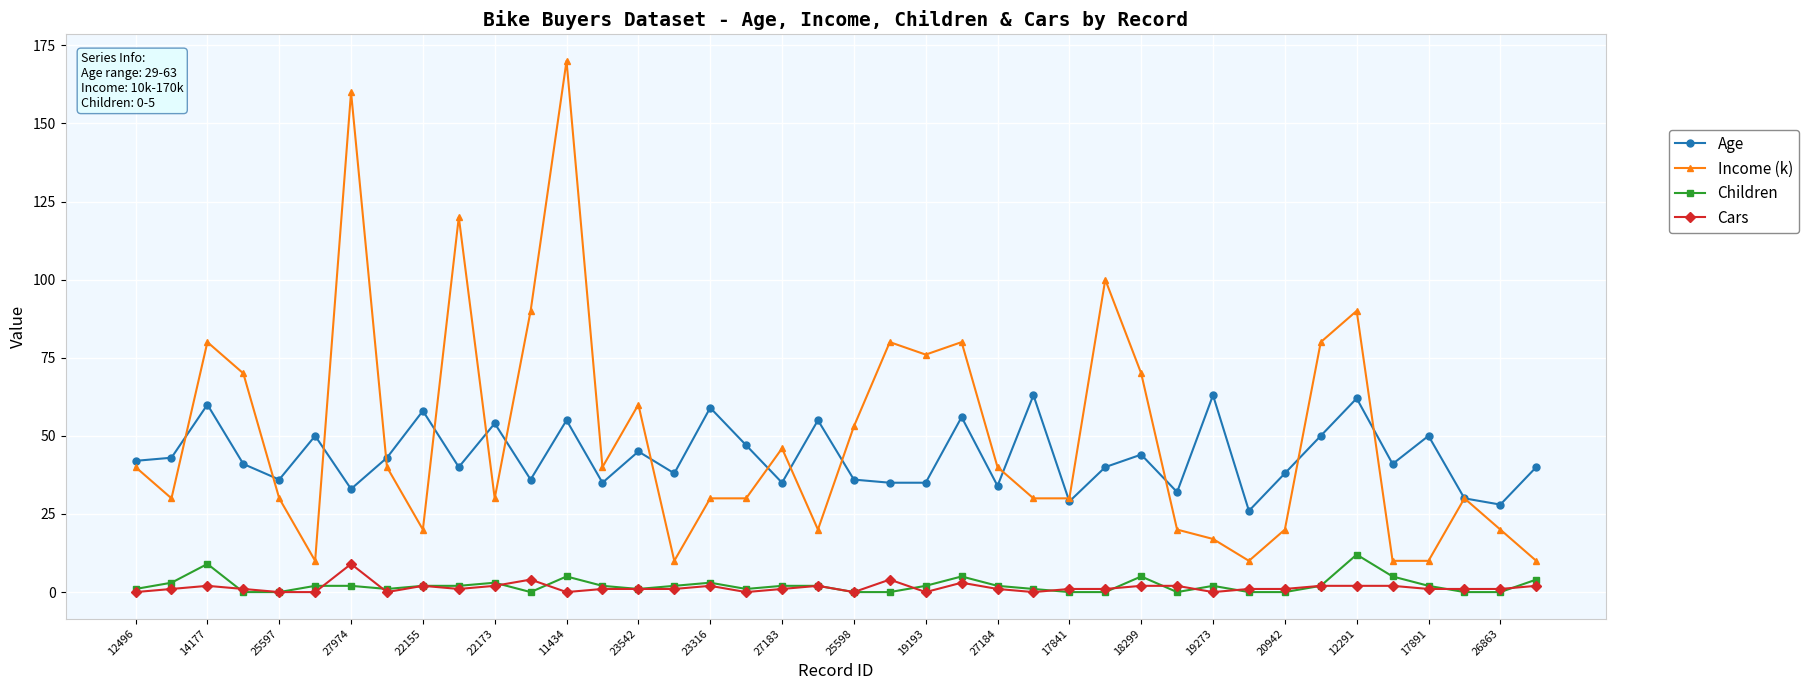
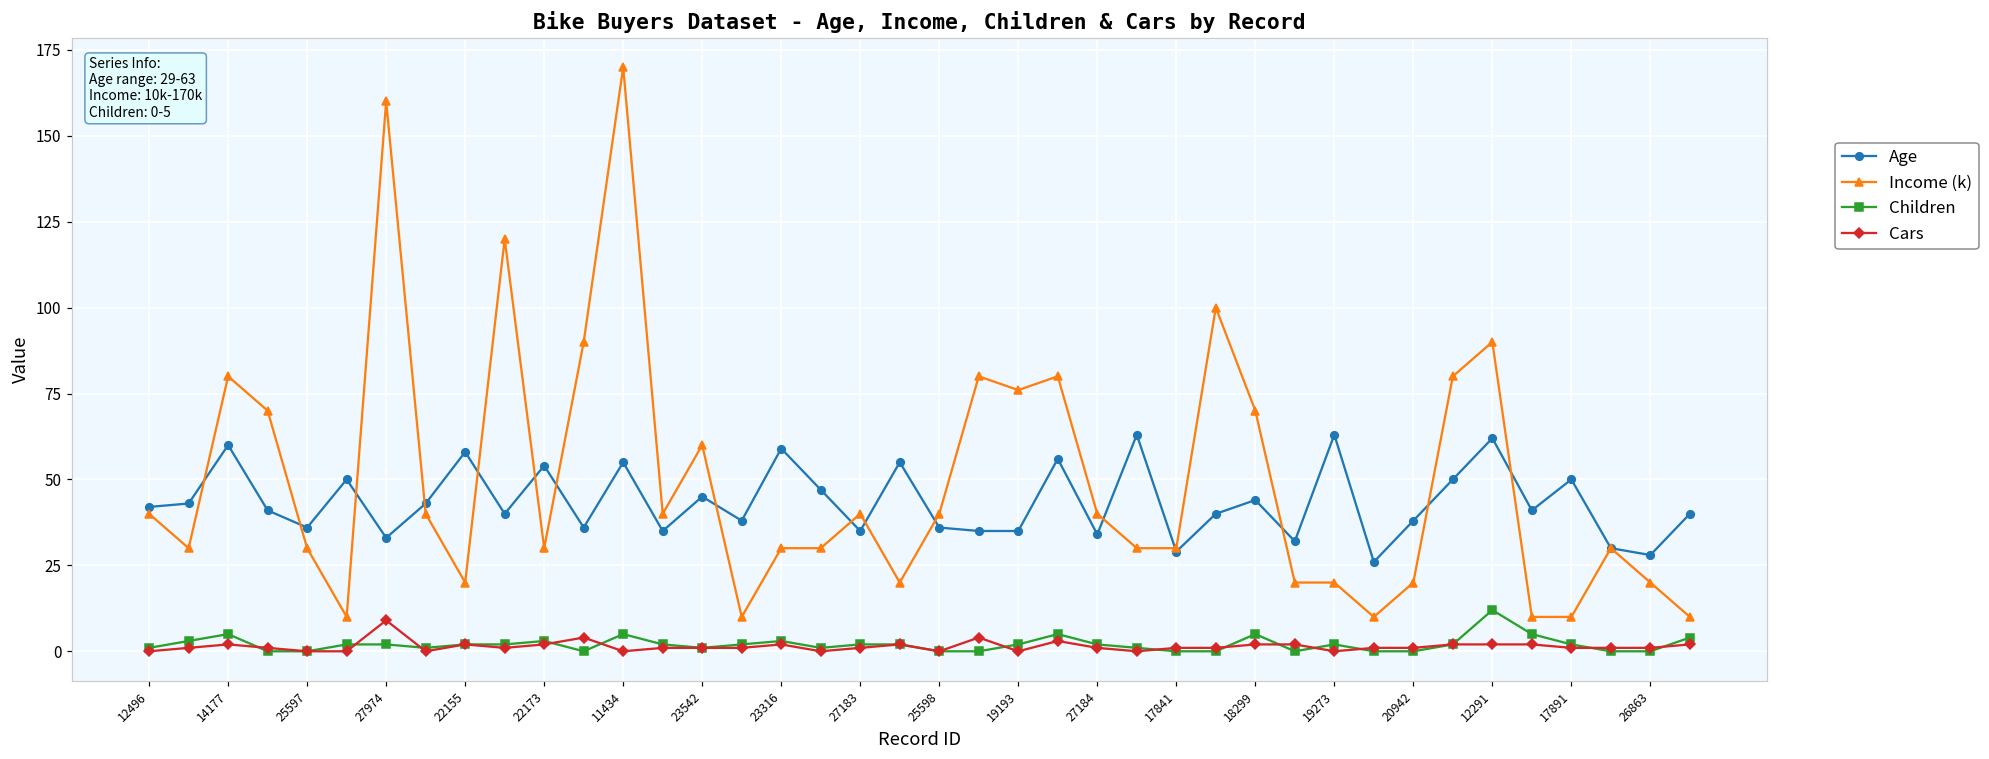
Children, 14177: 9 -> 5
Income (k), 27183: 46 -> 40
Income (k), 25598: 53 -> 40
Income (k), 19273: 17 -> 20
